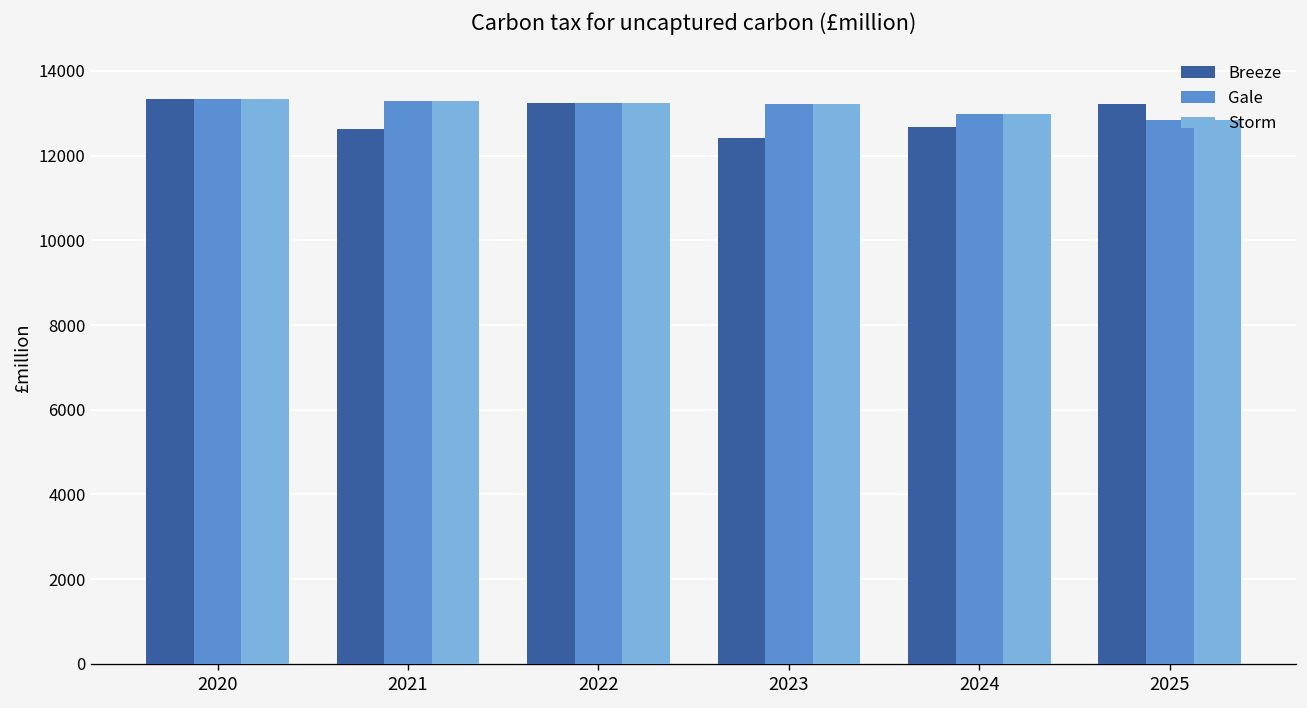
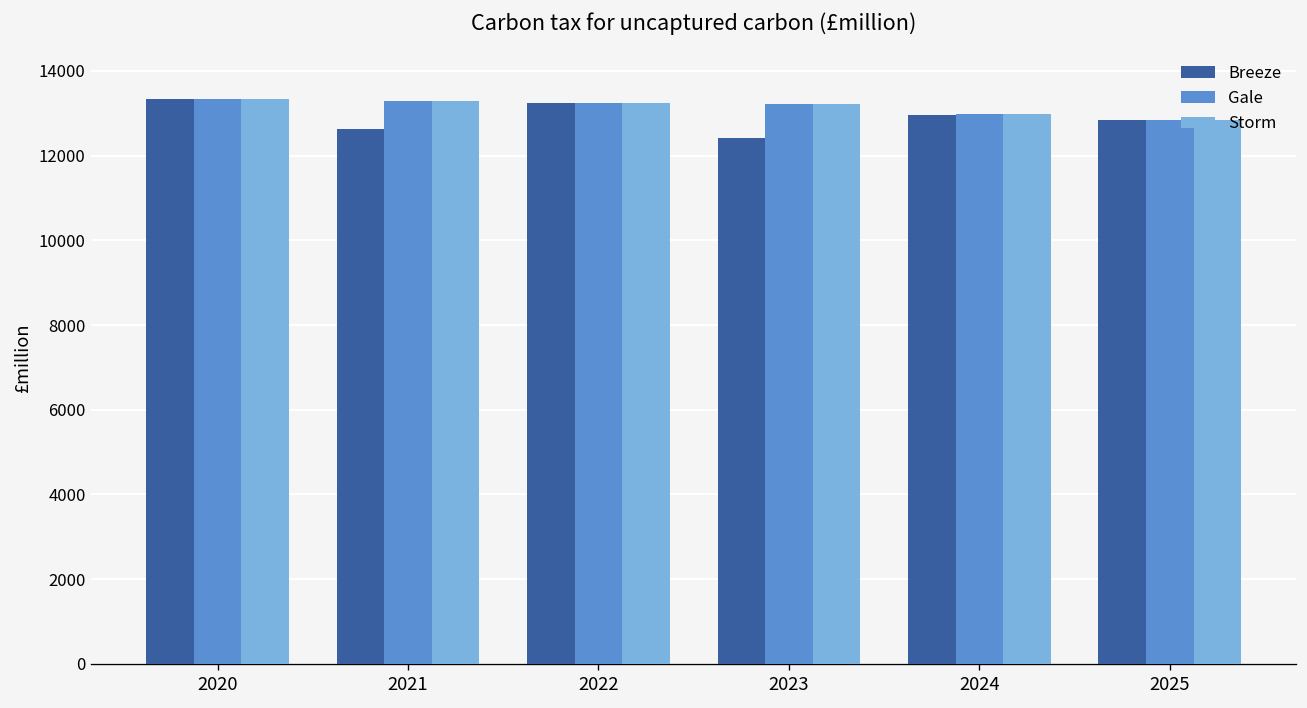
Breeze, 2024: 12700 -> 13000
Breeze, 2025: 13200 -> 12800
